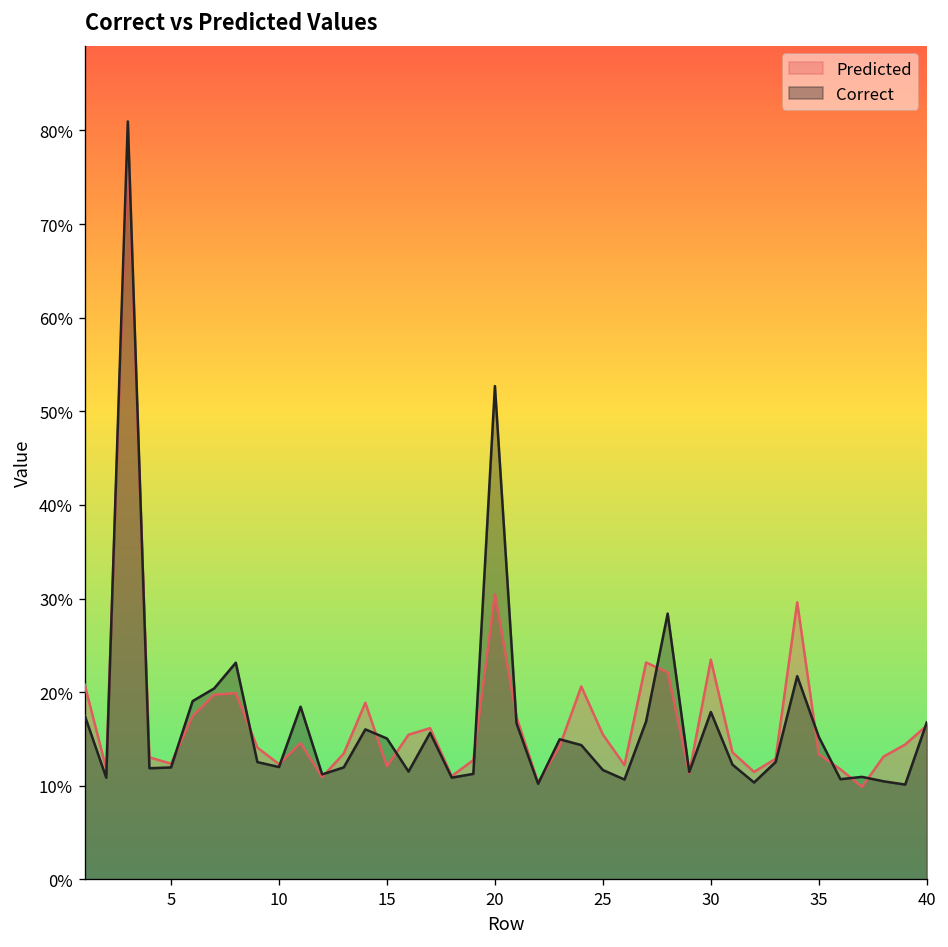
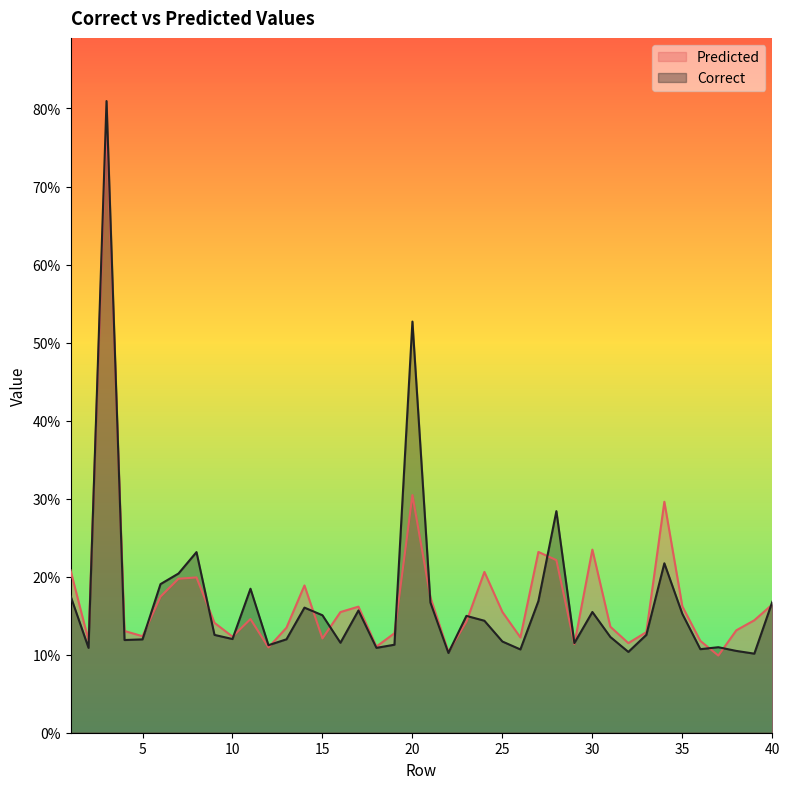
Correct, 30: 18% -> 15%
Predicted, 35: 13% -> 16%
